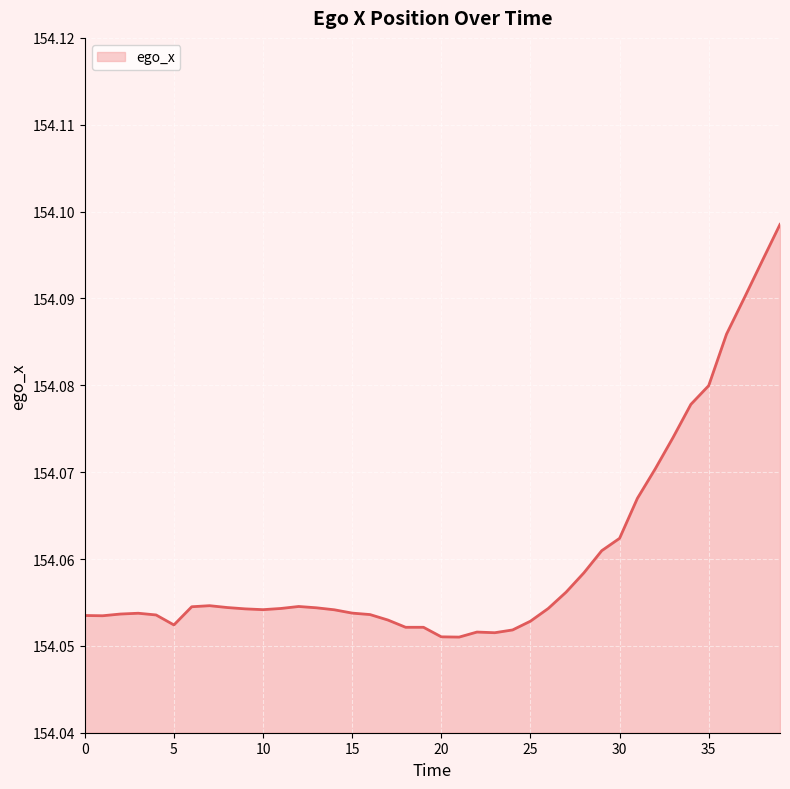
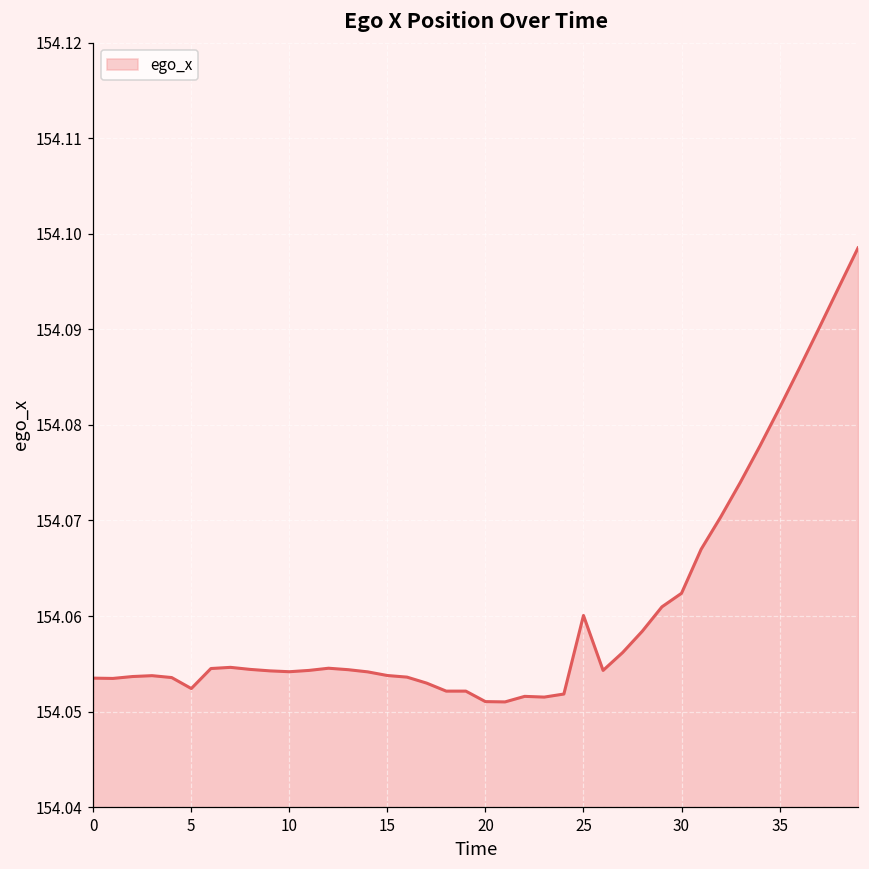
25: 154.053 -> 154.060
35: 154.080 -> 154.082
